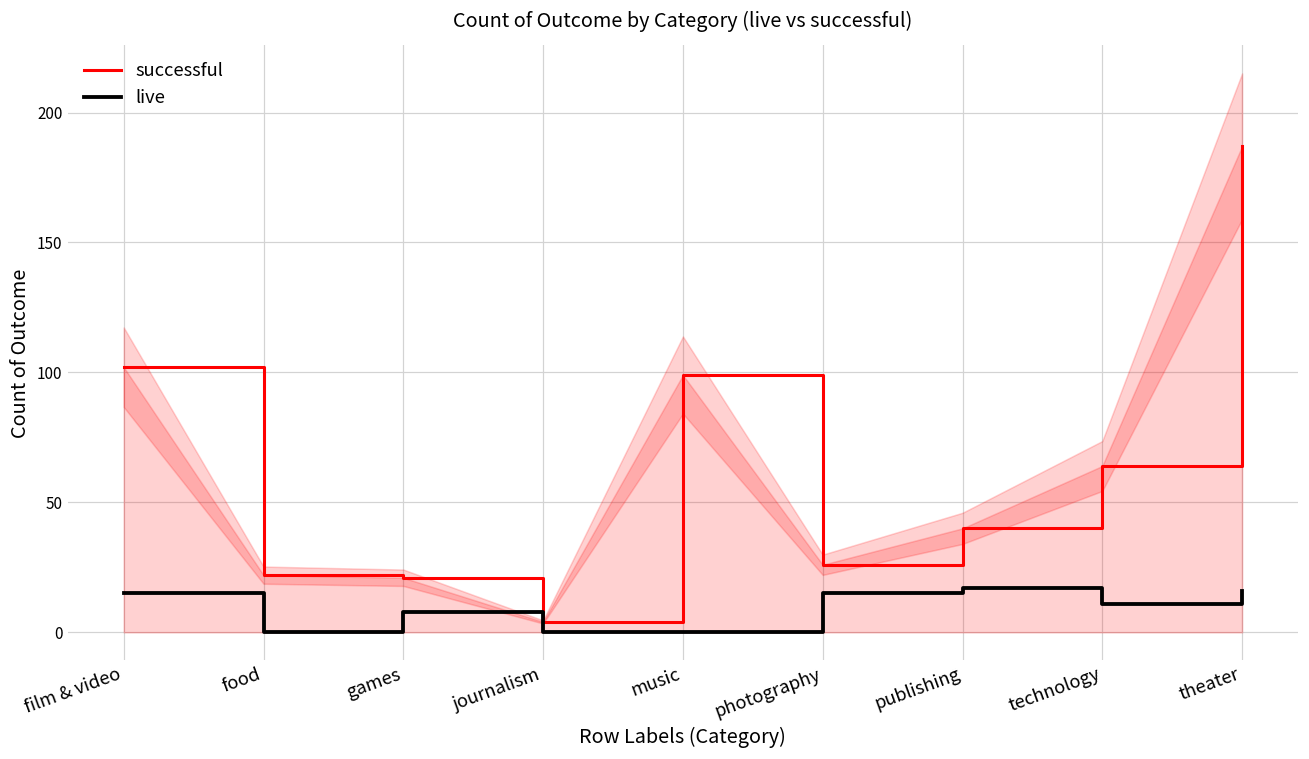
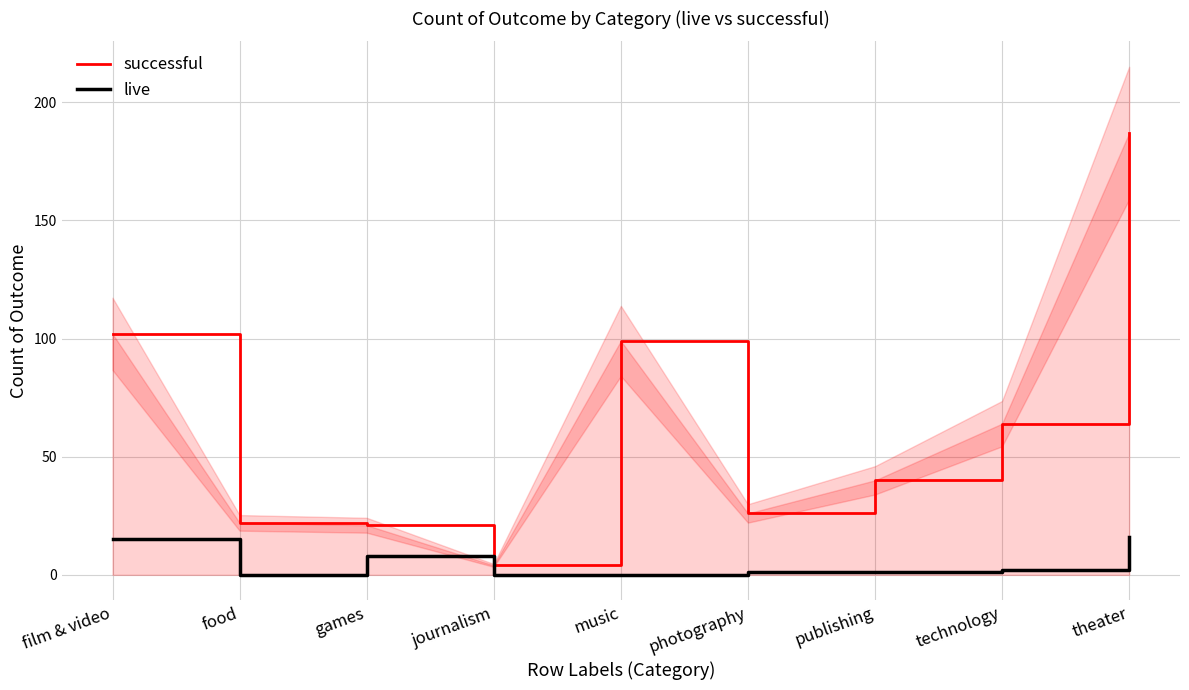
live, photography: 15 -> 1
live, publishing: 17 -> 1
live, technology: 11 -> 2
